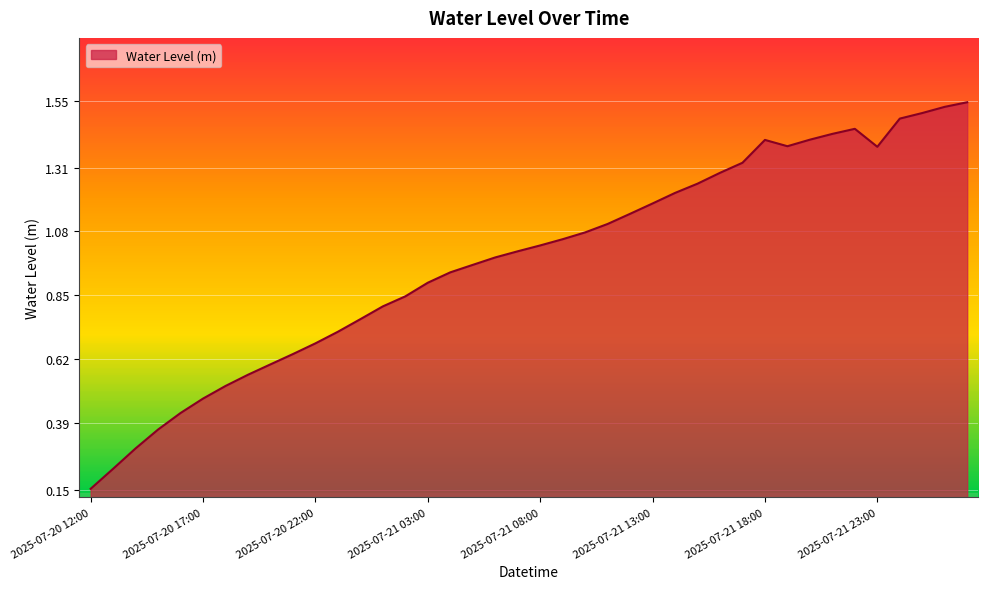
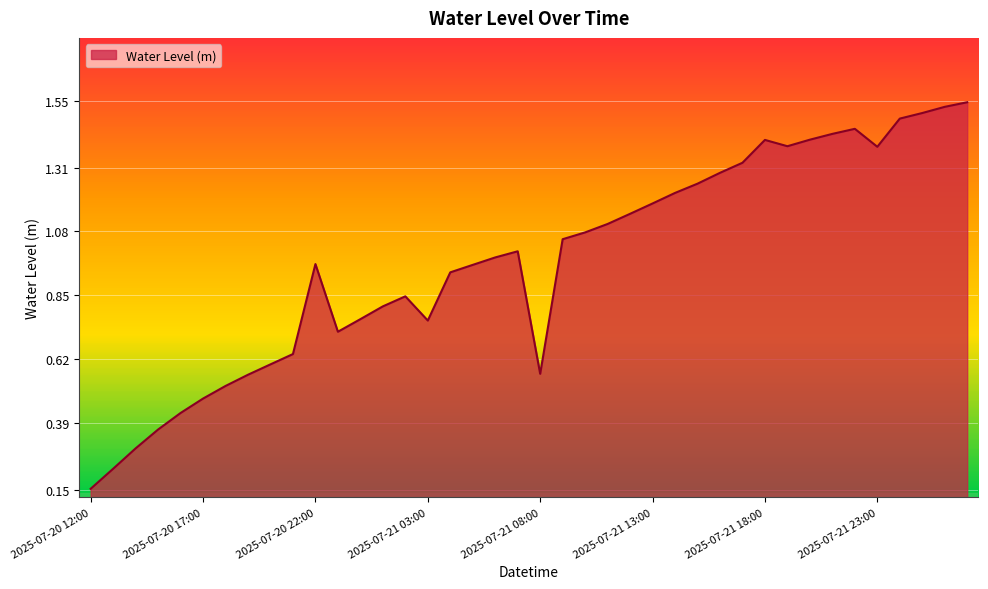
2025-07-20 22:00: 0.68 -> 0.96
2025-07-21 03:00: 0.90 -> 0.76
2025-07-21 08:00: 1.03 -> 0.57
